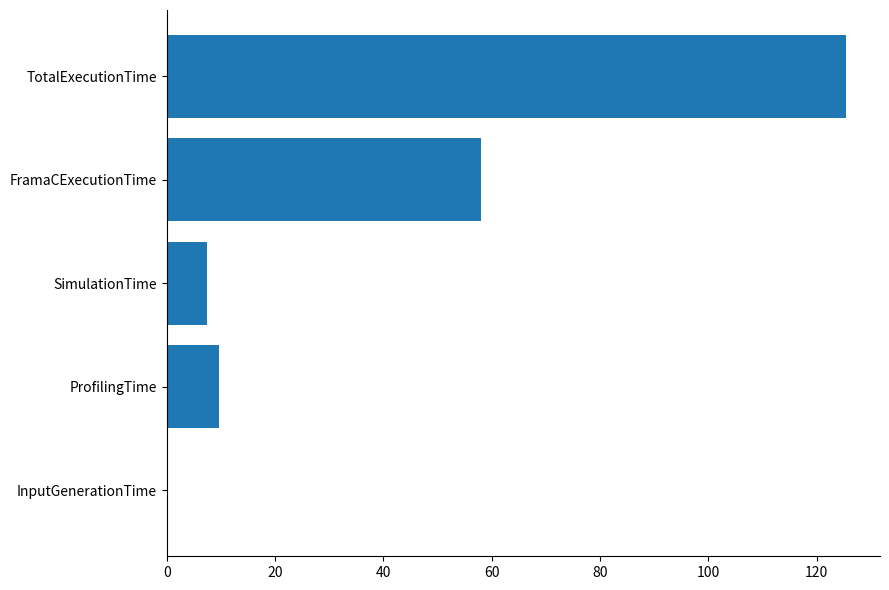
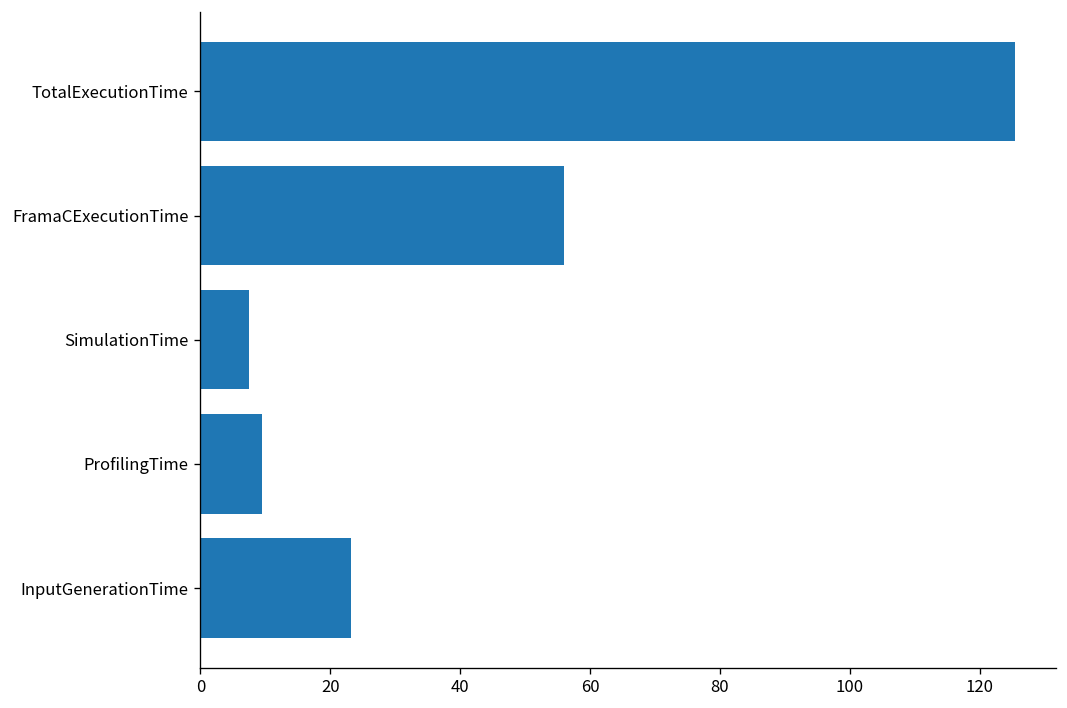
FramaCExecutionTime: 58 -> 56
InputGenerationTime: 0 -> 23
